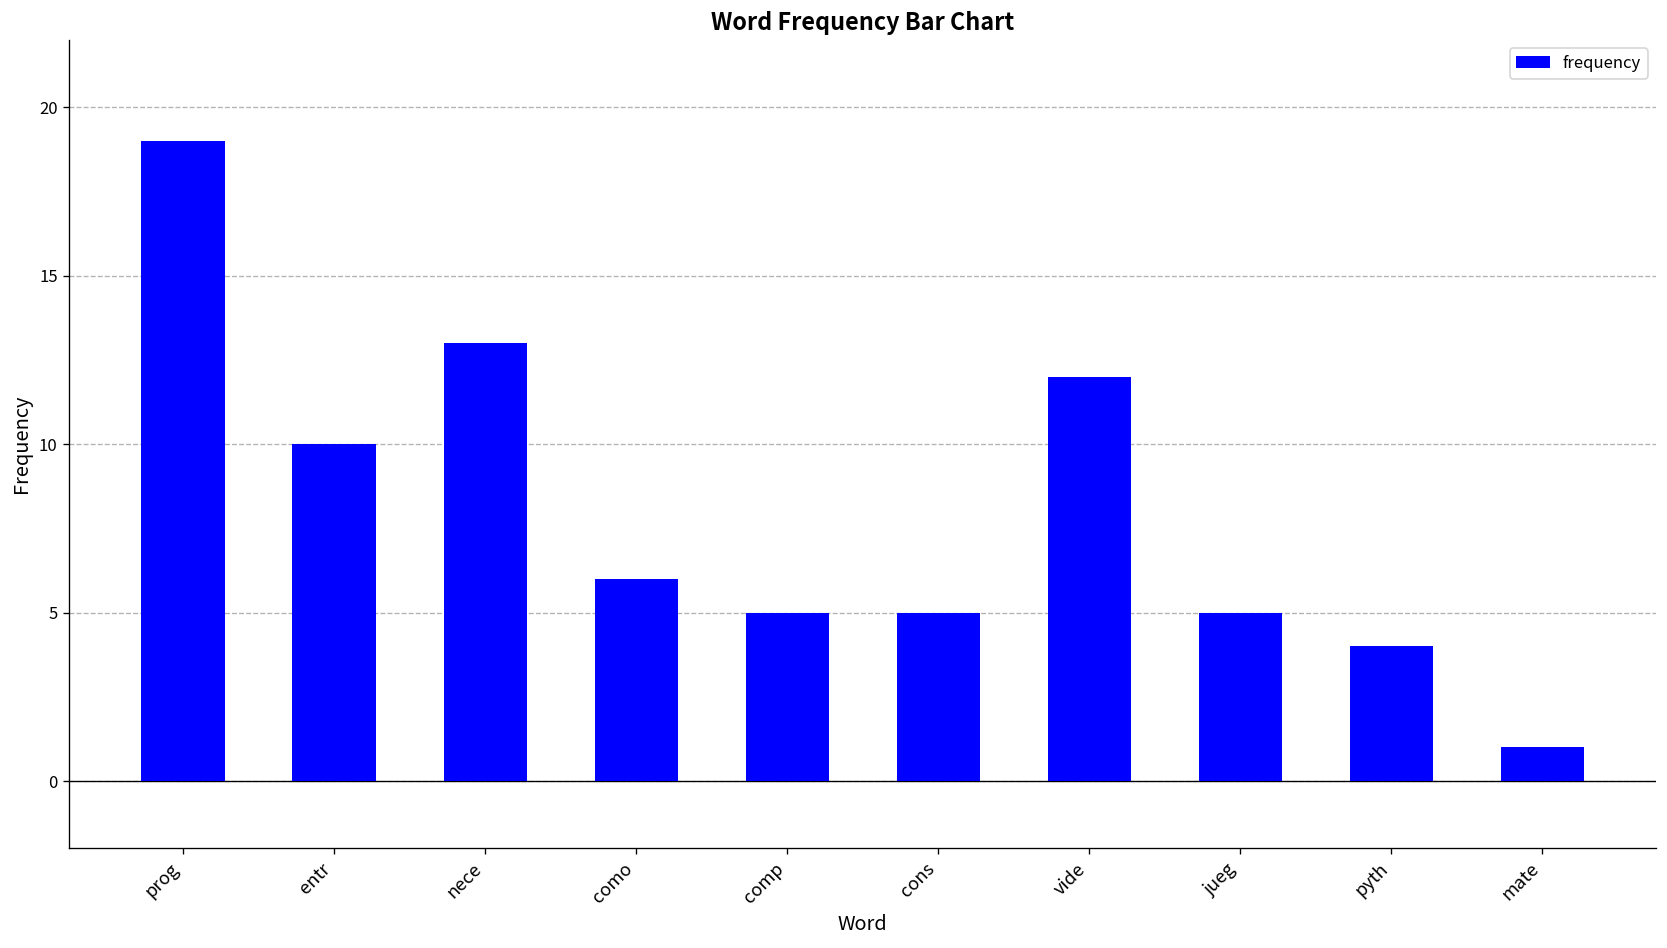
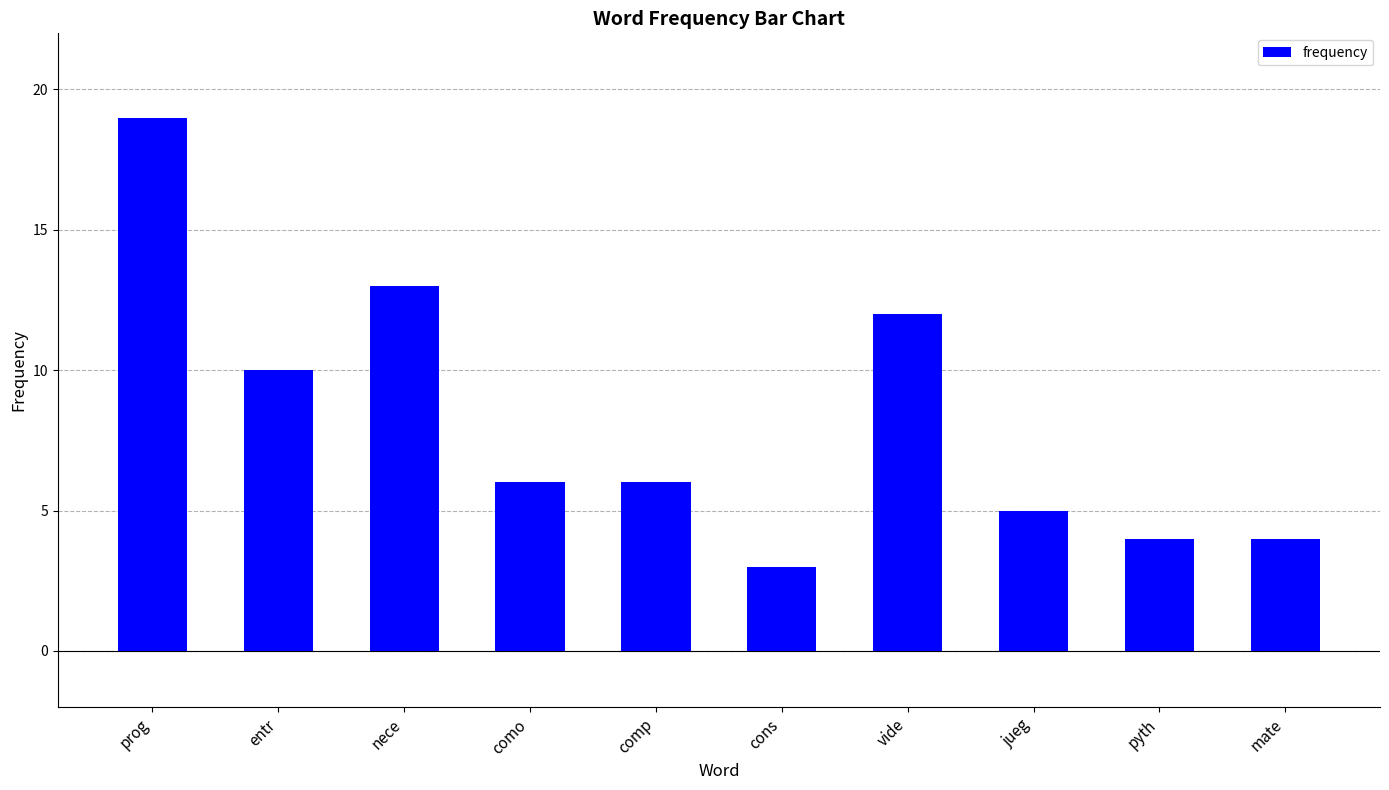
comp: 5 -> 6
cons: 5 -> 3
mate: 1 -> 4
